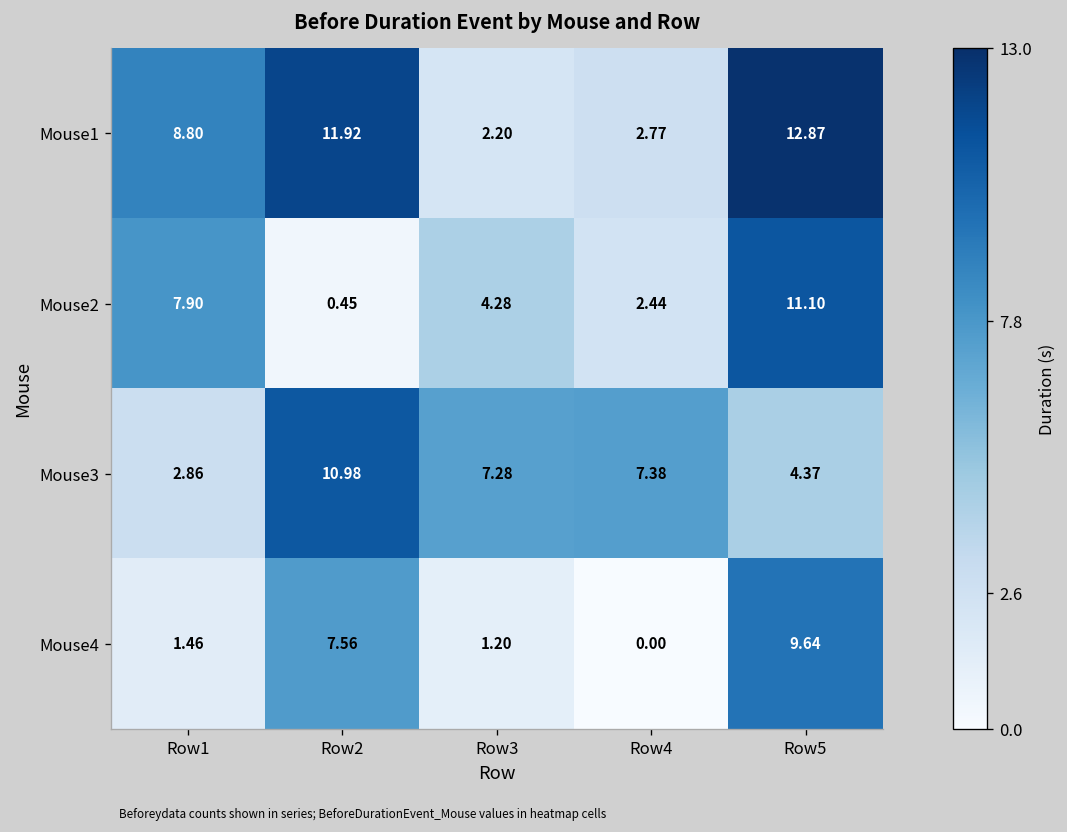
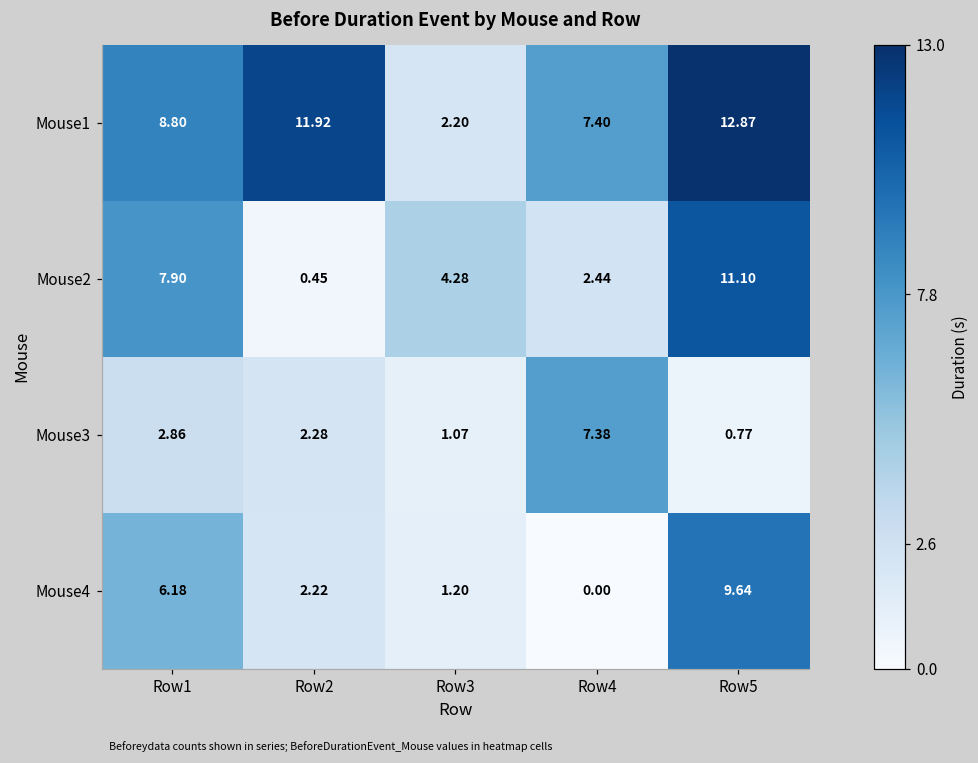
Mouse1, Row4: 2.77 -> 7.40
Mouse3, Row2: 10.98 -> 2.28
Mouse3, Row3: 7.28 -> 1.07
Mouse3, Row5: 4.37 -> 0.77
Mouse4, Row1: 1.46 -> 6.18
Mouse4, Row2: 7.56 -> 2.22
